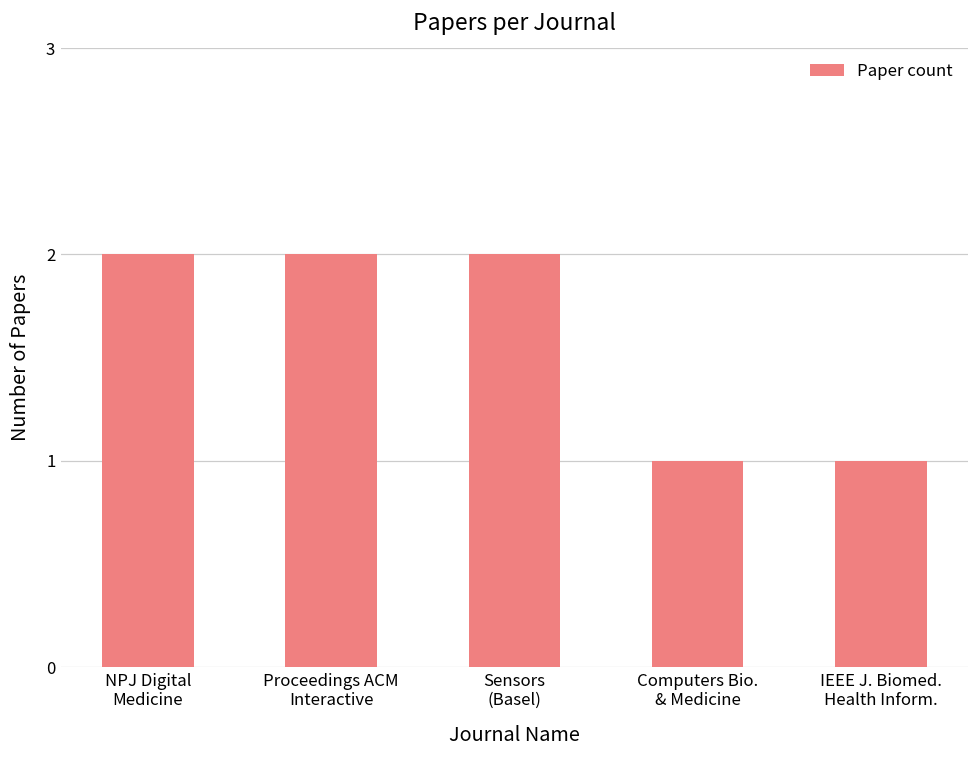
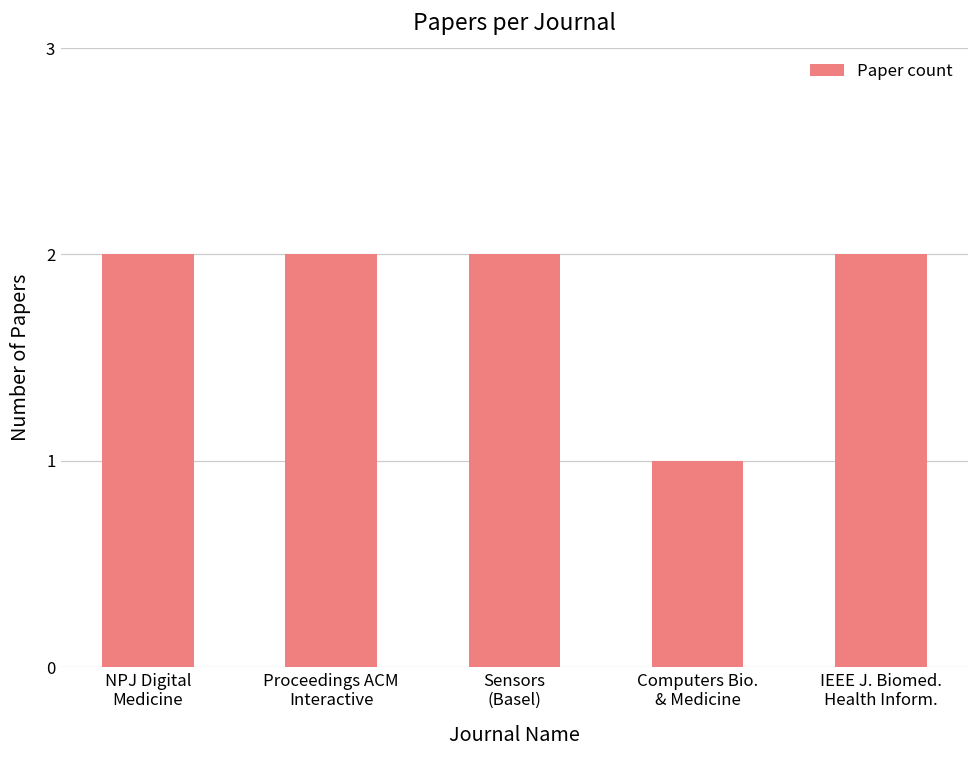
IEEE J. Biomed. Health Inform.: 1 -> 2
